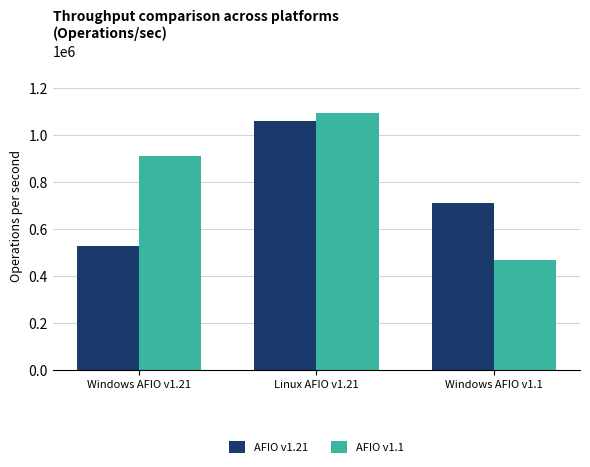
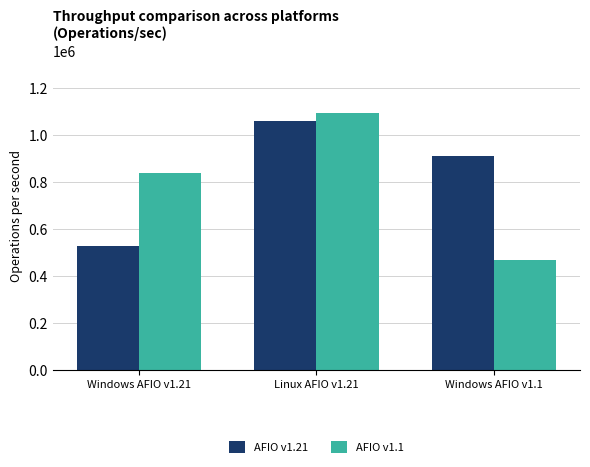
AFIO v1.1, Windows AFIO v1.21: 910000 -> 840000
AFIO v1.21, Windows AFIO v1.1: 710000 -> 910000
